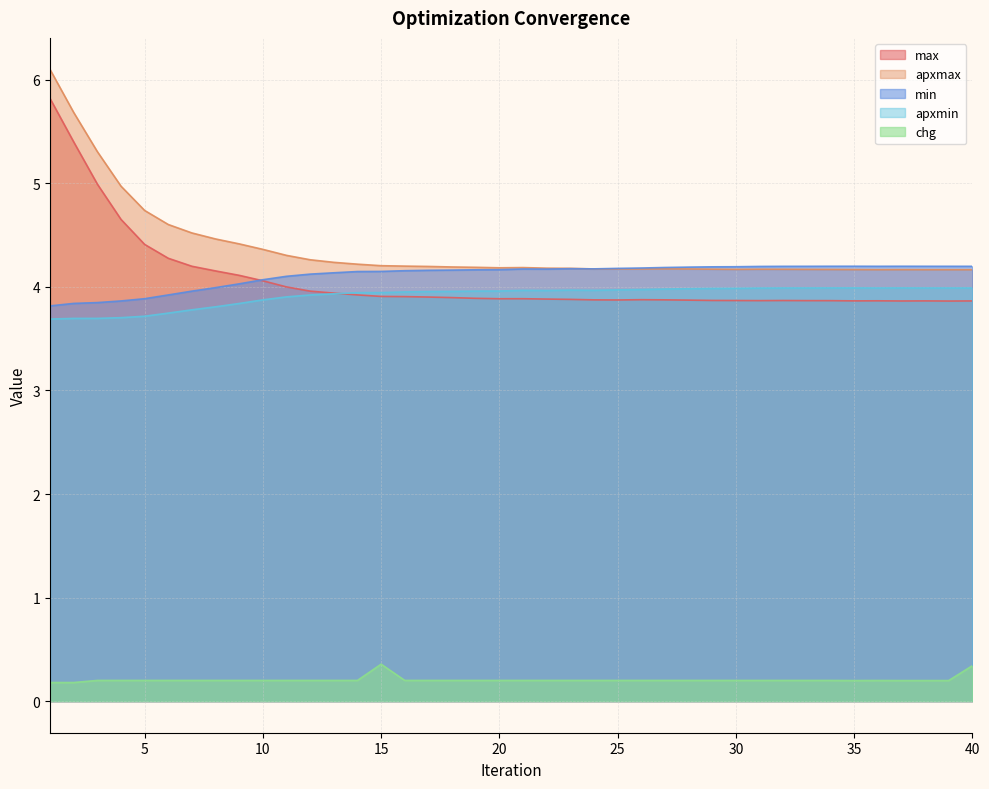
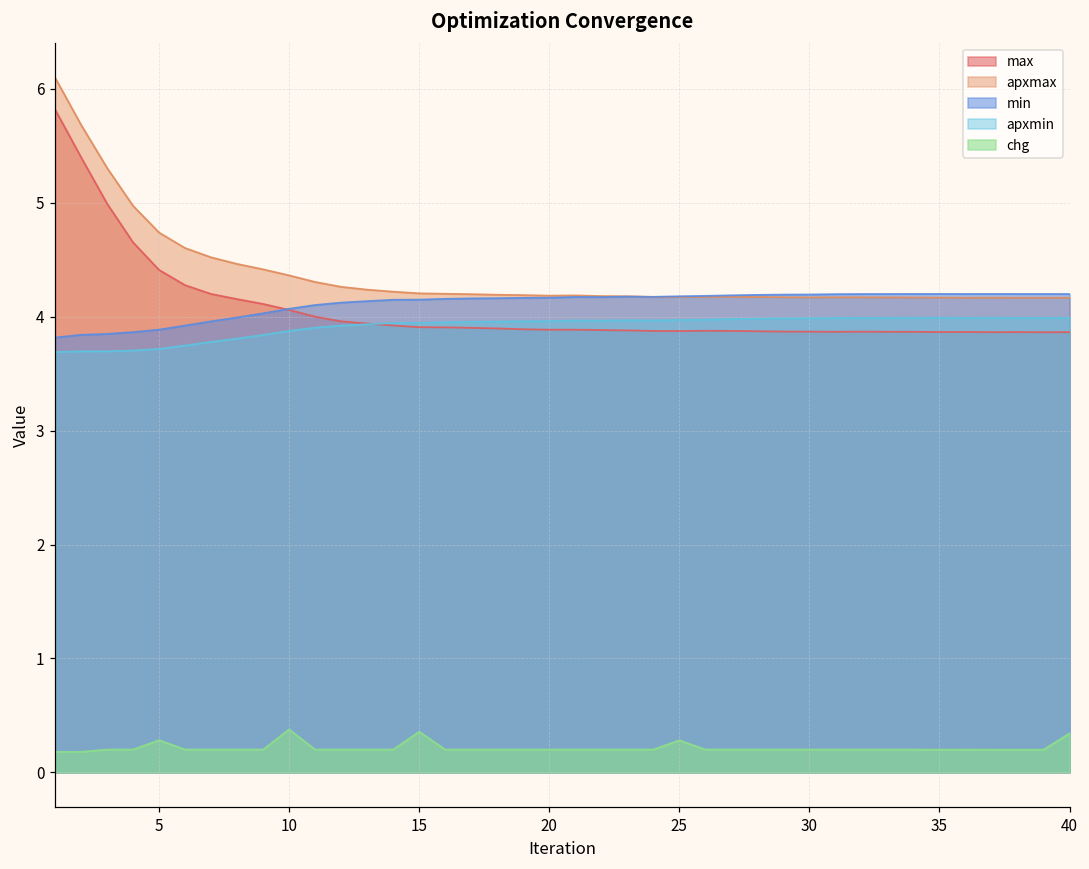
chg, 5: 0.20 -> 0.28
chg, 10: 0.20 -> 0.38
chg, 25: 0.20 -> 0.28
